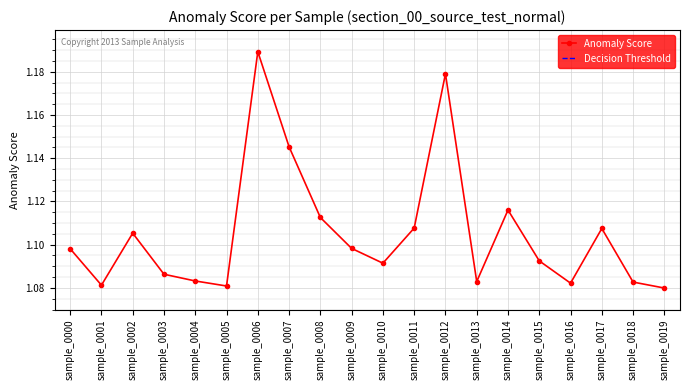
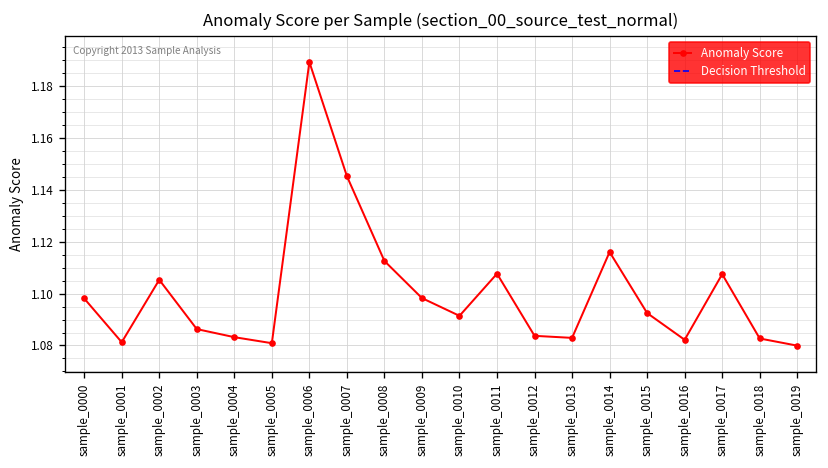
sample_0012: 1.179 -> 1.084
